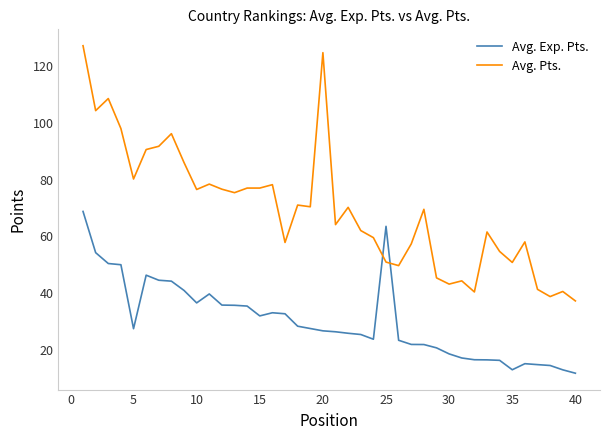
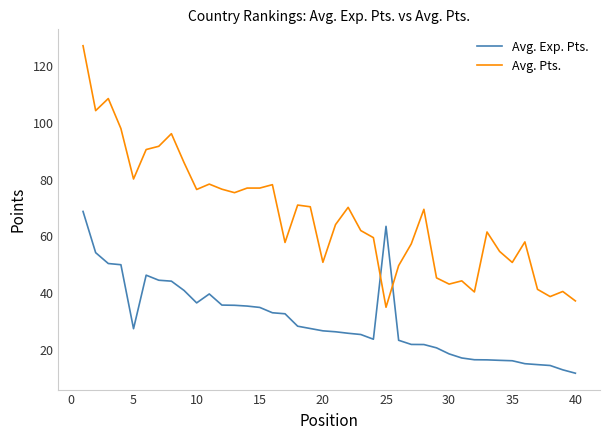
Avg. Exp. Pts., 15: 32 -> 35
Avg. Pts., 20: 125 -> 51
Avg. Pts., 25: 51 -> 35
Avg. Exp. Pts., 35: 13 -> 16
